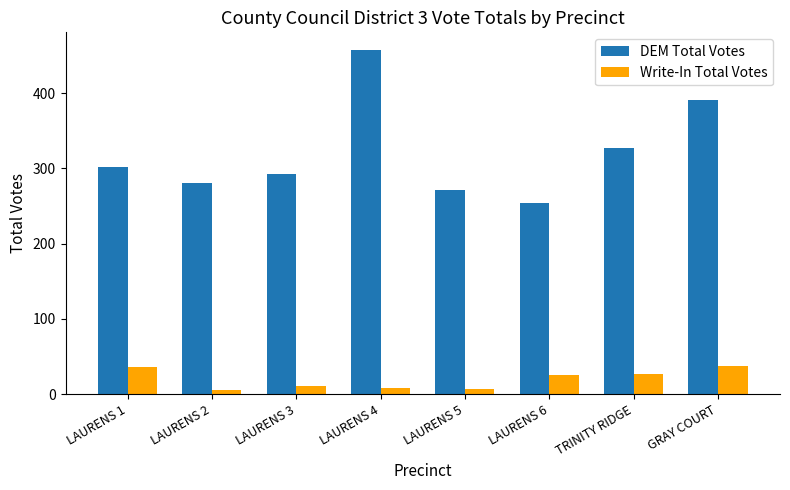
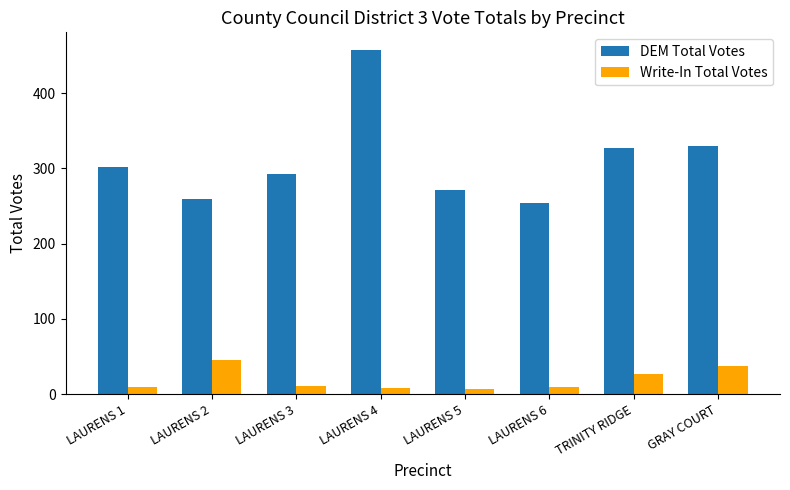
Write-In Total Votes, LAURENS 1: 40 -> 10
DEM Total Votes, LAURENS 2: 280 -> 260
Write-In Total Votes, LAURENS 2: 10 -> 50
Write-In Total Votes, LAURENS 6: 30 -> 10
DEM Total Votes, GRAY COURT: 390 -> 330
